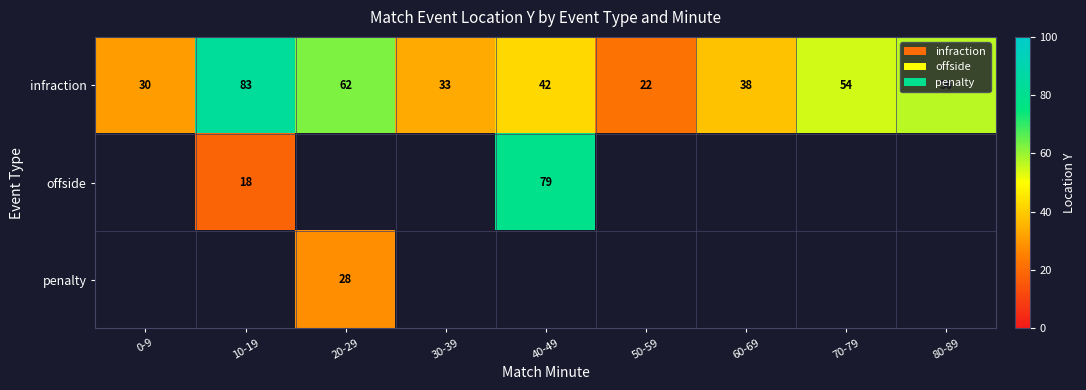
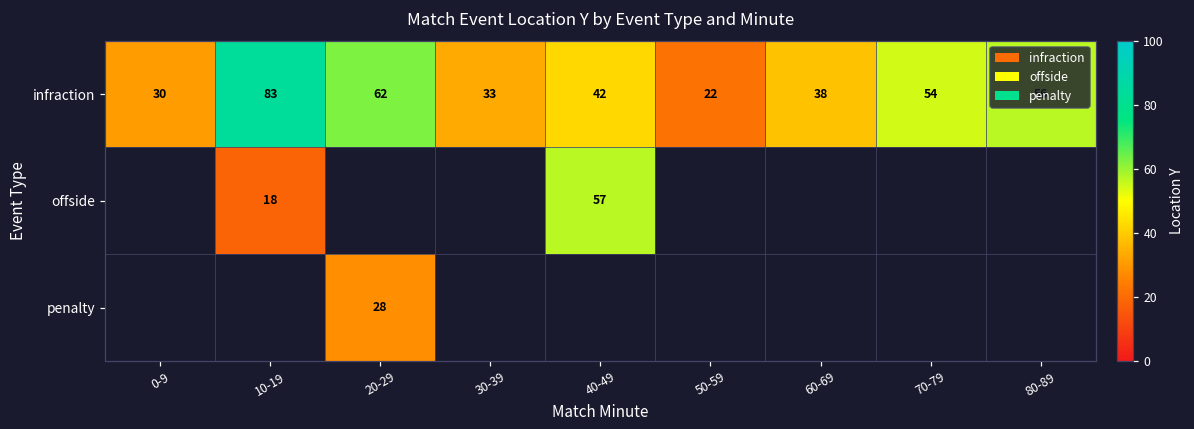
offside, 40-49: 79 -> 57
